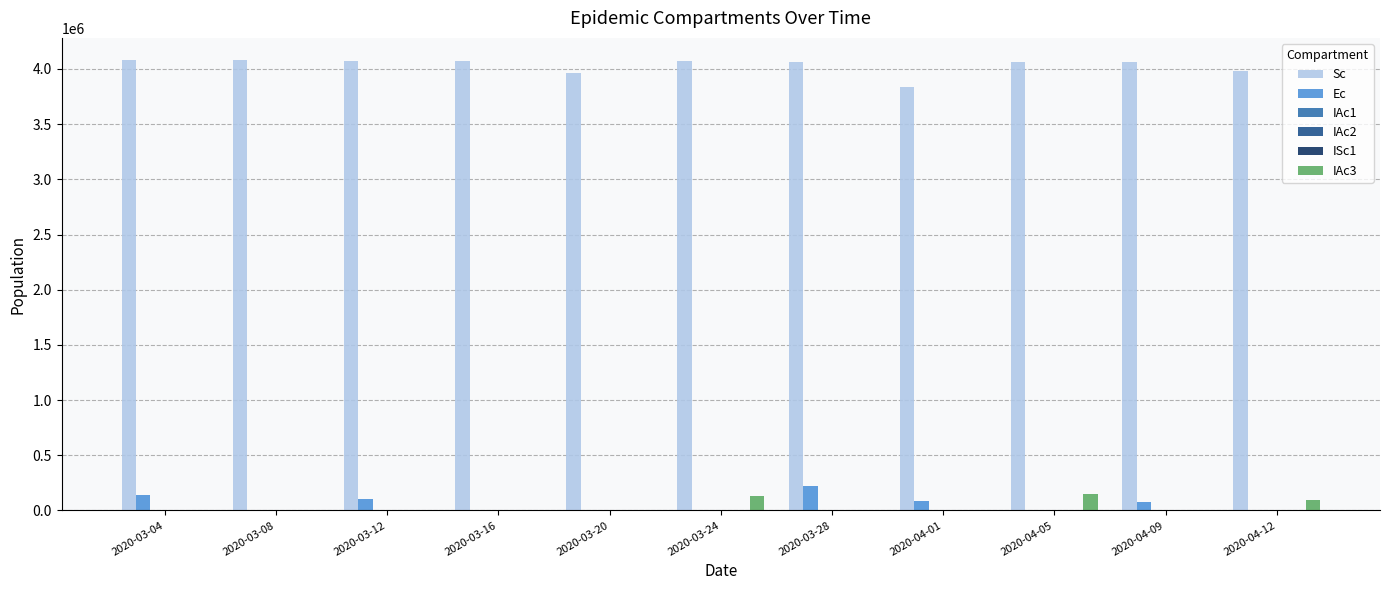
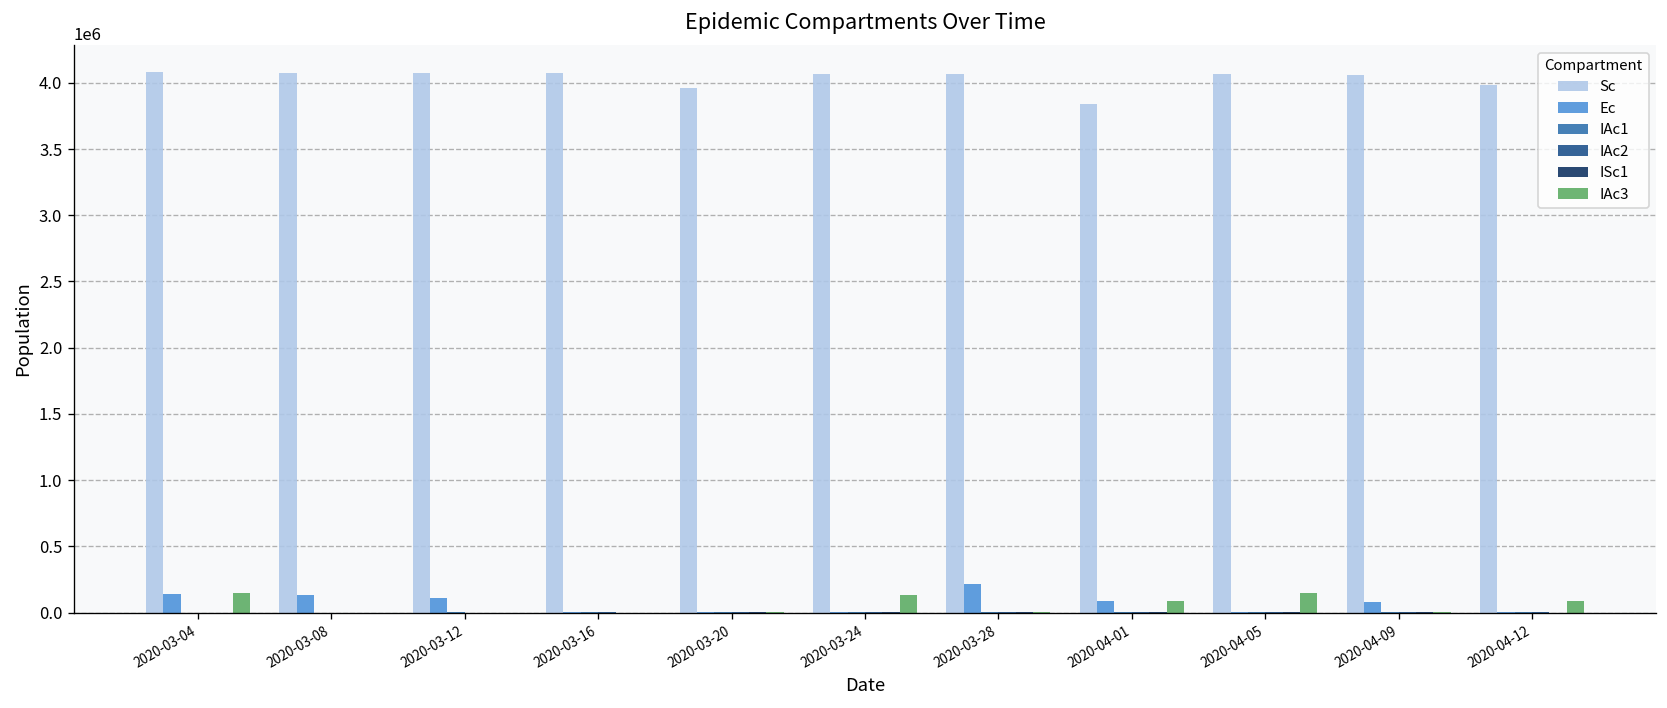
IAc3, 2020-03-04: 0 -> 150000
Ec, 2020-03-08: 0 -> 130000
IAc3, 2020-04-01: 0 -> 90000
